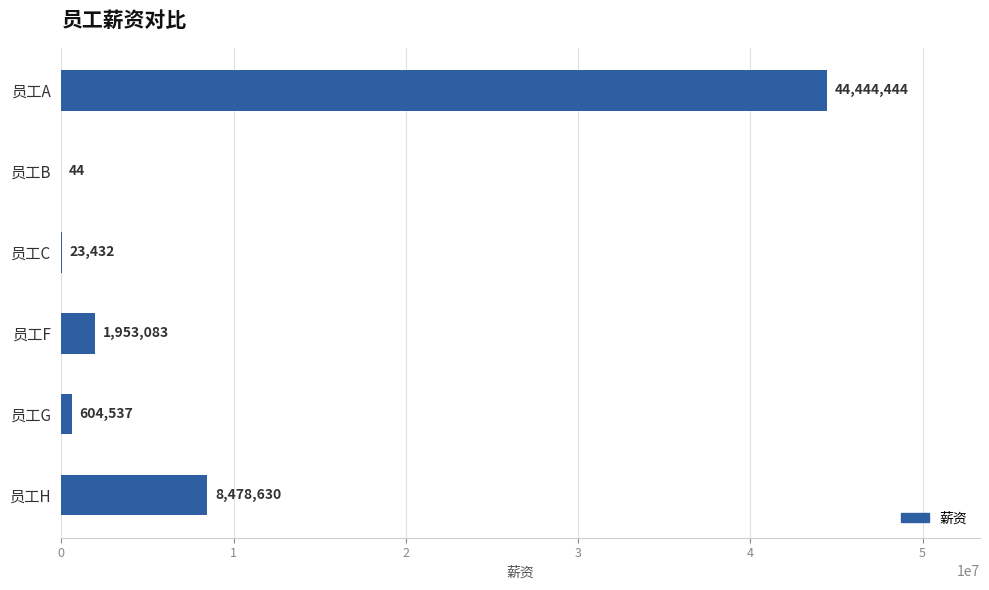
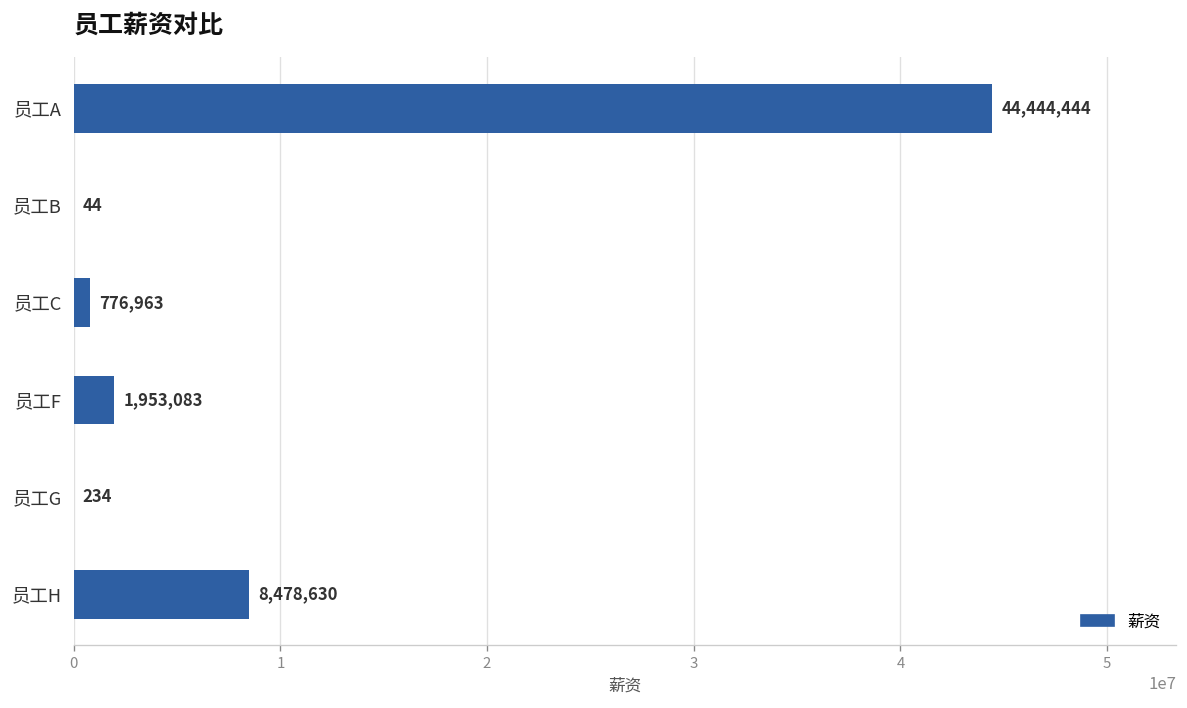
员工C: 23,432 -> 776,963
员工G: 604,537 -> 234
